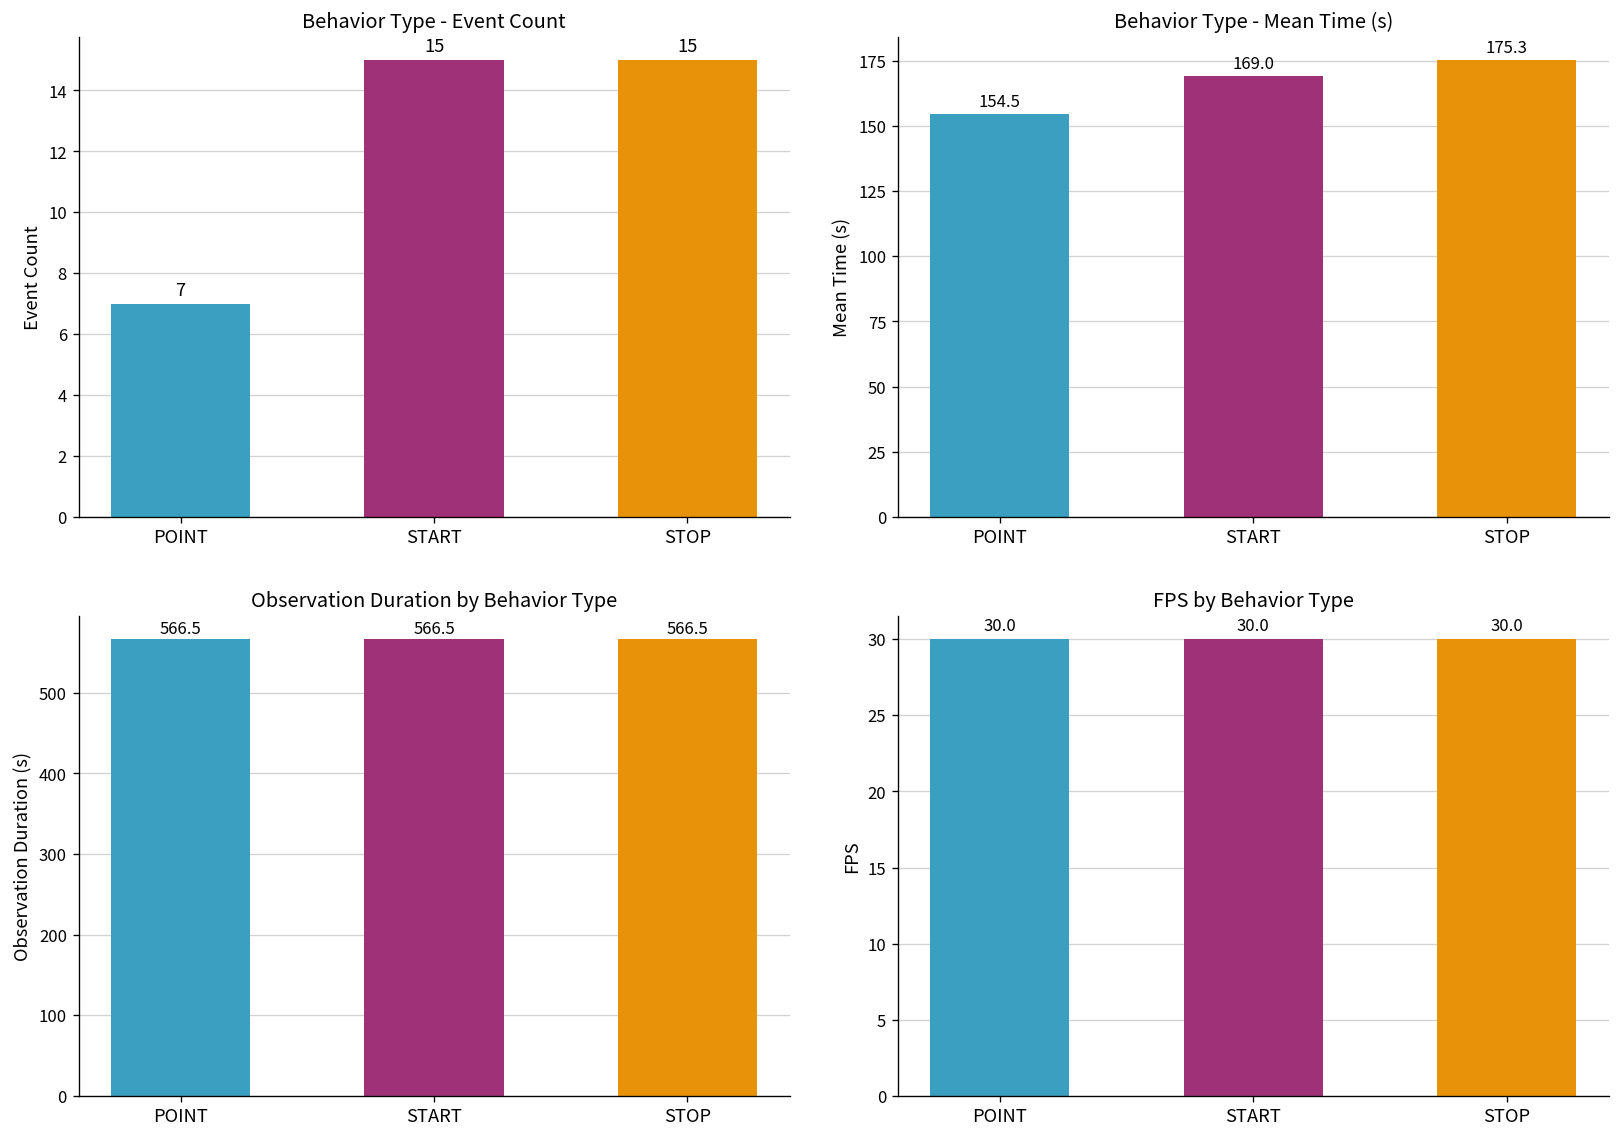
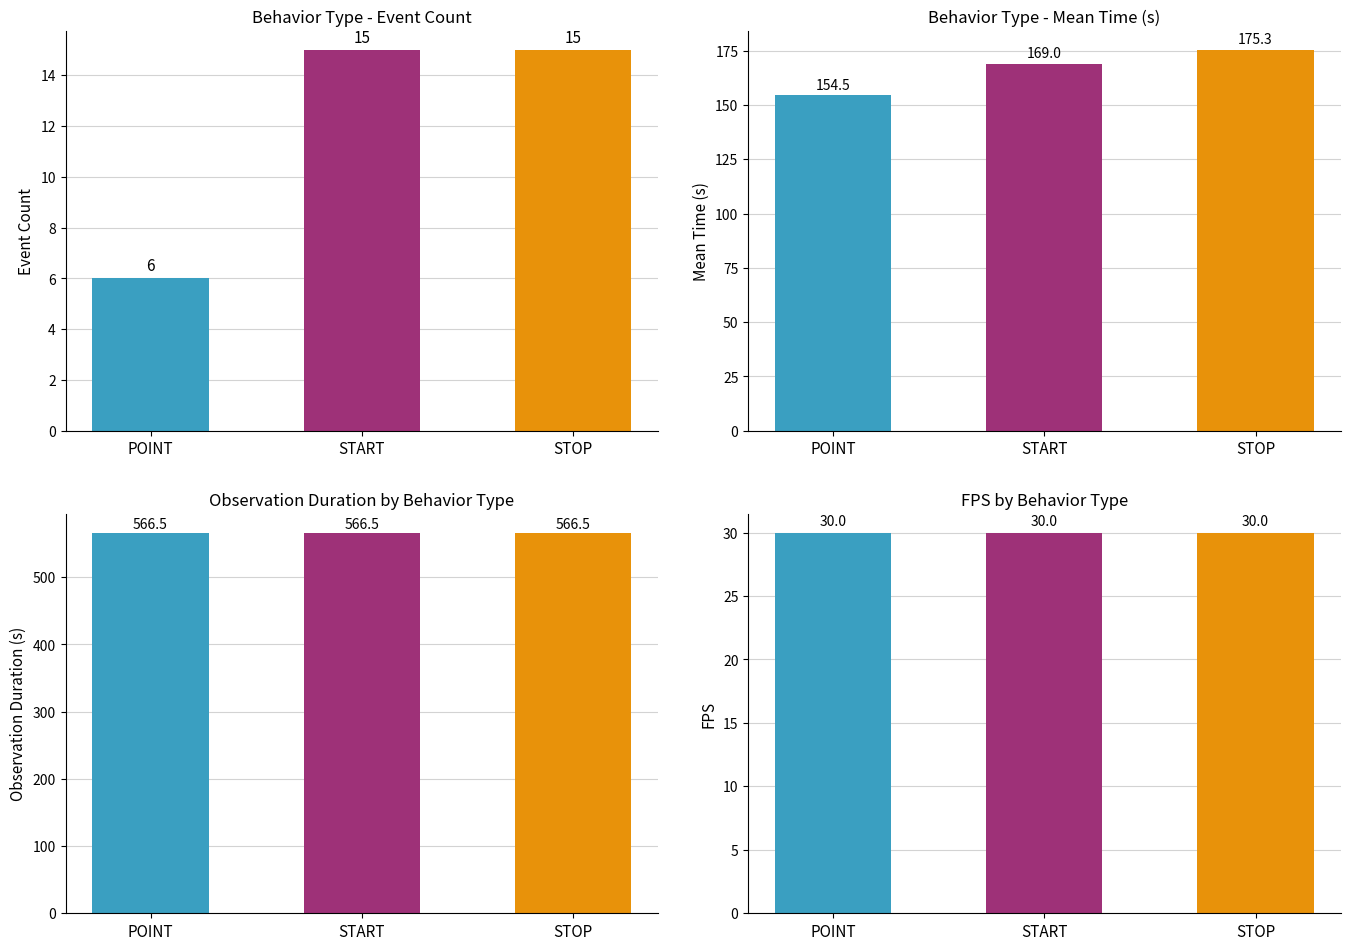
Behavior Type - Event Count, POINT: 7 -> 6
